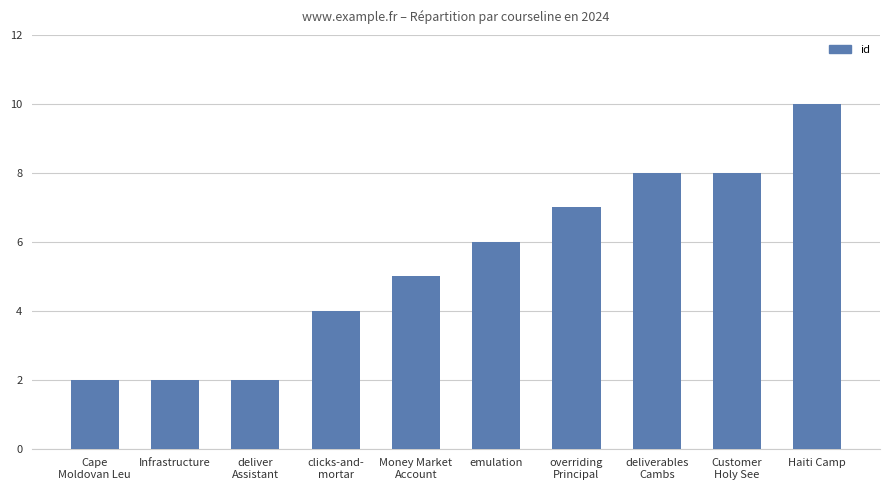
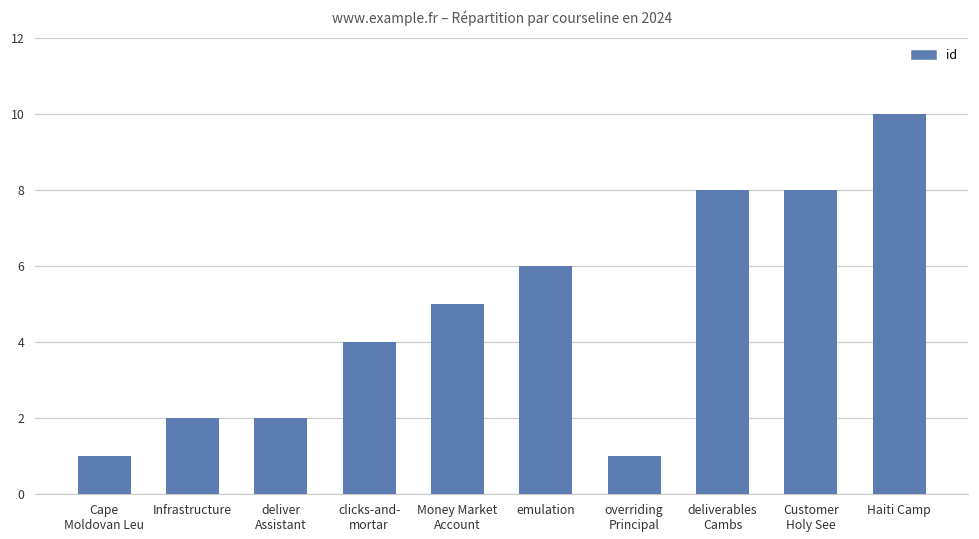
Cape Moldovan Leu: 2 -> 1
overriding Principal: 7 -> 1
